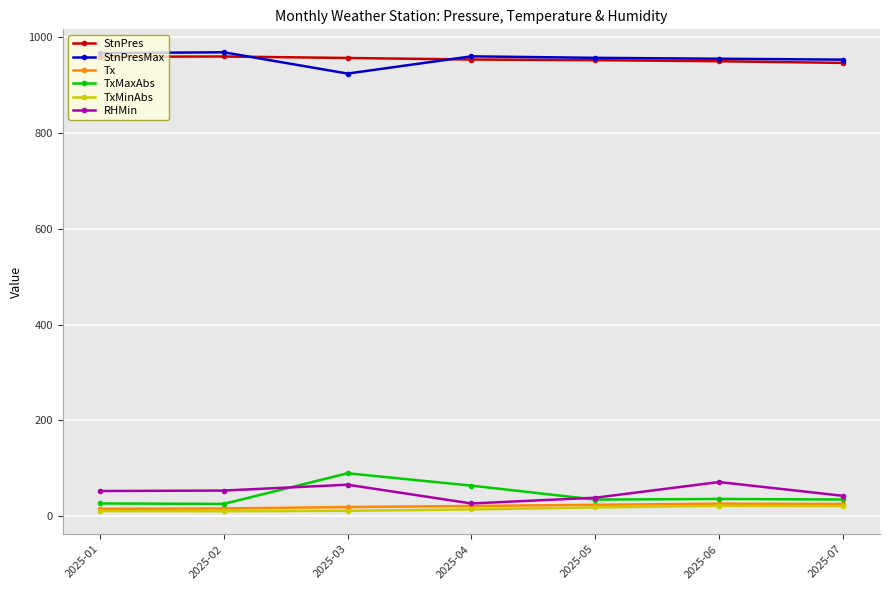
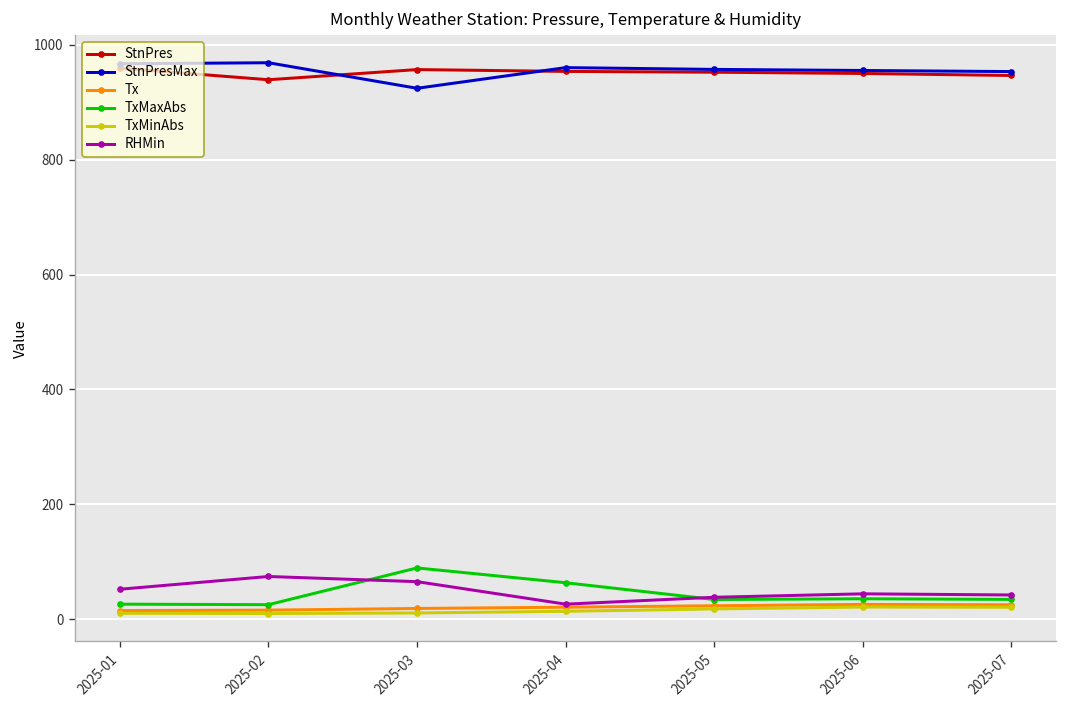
StnPres, 2025-02: 960 -> 940
RHMin, 2025-02: 50 -> 70
RHMin, 2025-06: 70 -> 40
